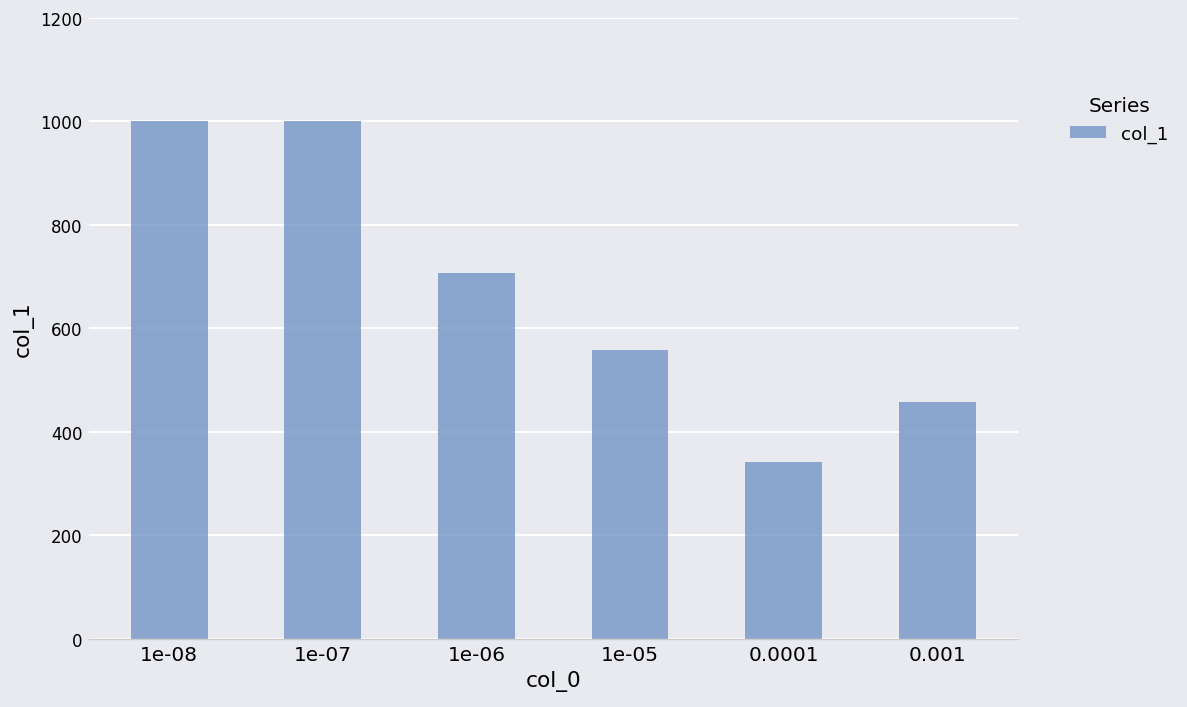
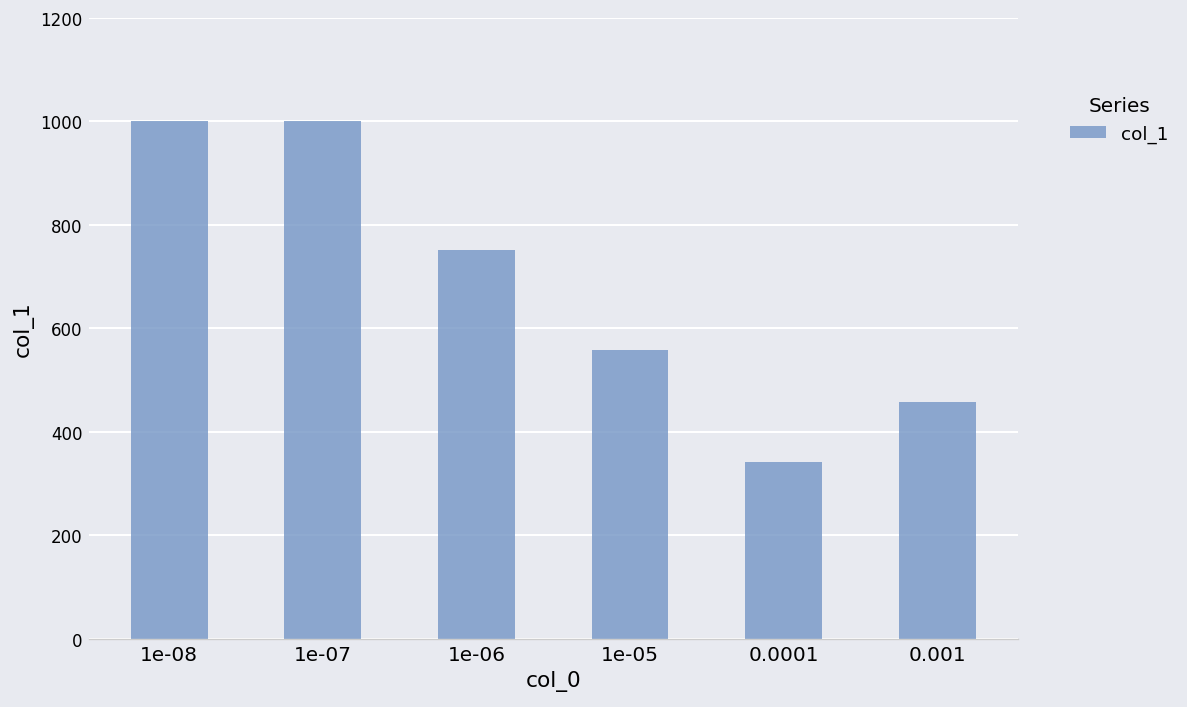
1e-06: 710 -> 750
